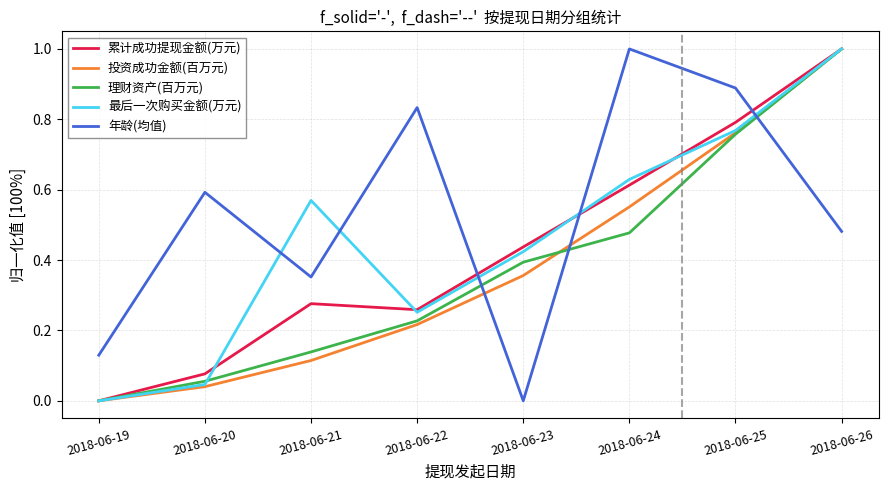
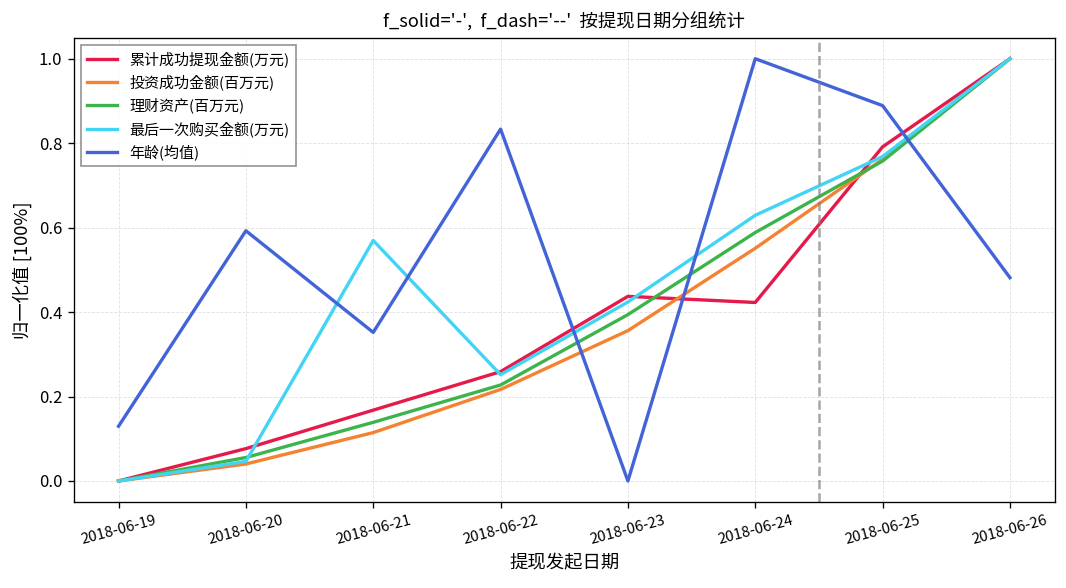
累计成功提现金额(万元), 2018-06-21: 0.28 -> 0.17
累计成功提现金额(万元), 2018-06-24: 0.61 -> 0.42
理财资产(百万元), 2018-06-24: 0.48 -> 0.59
